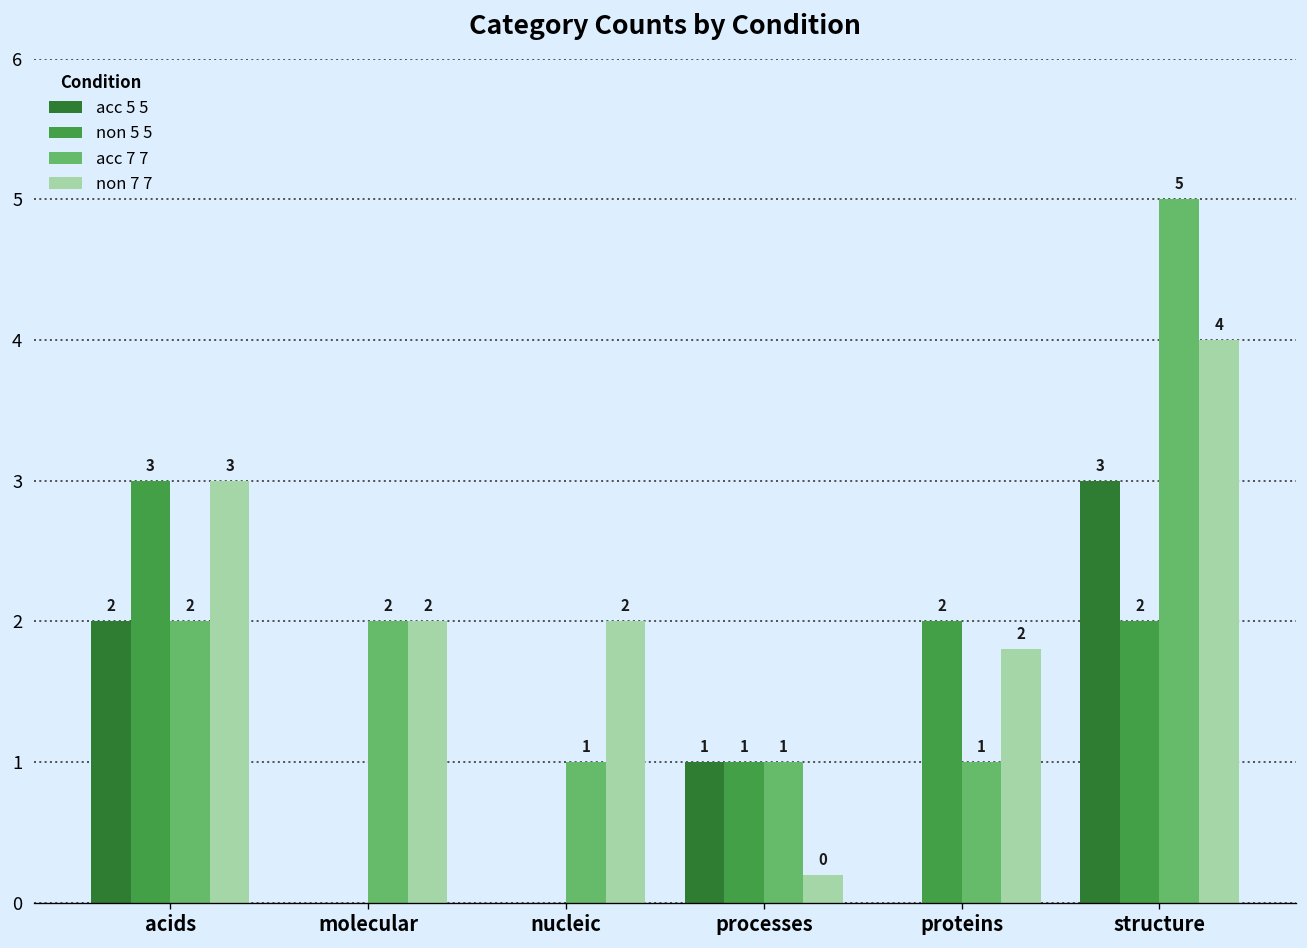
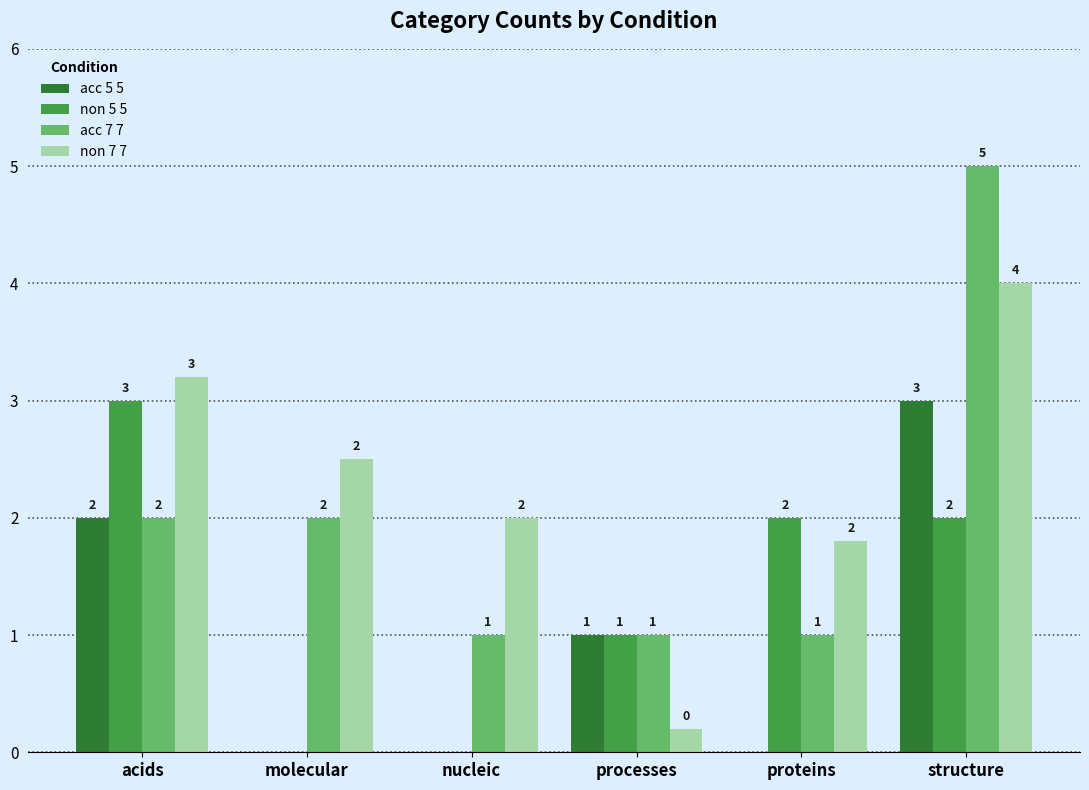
non 7 7, acids: 3.0 -> 3.2
non 7 7, molecular: 2.0 -> 2.5
